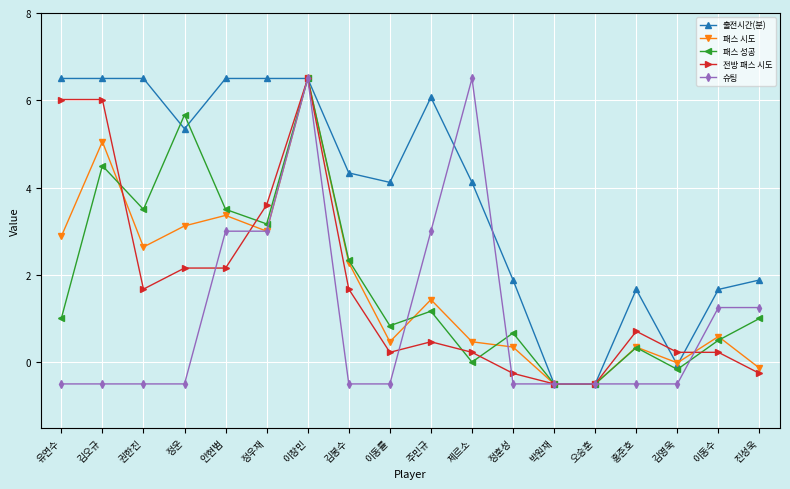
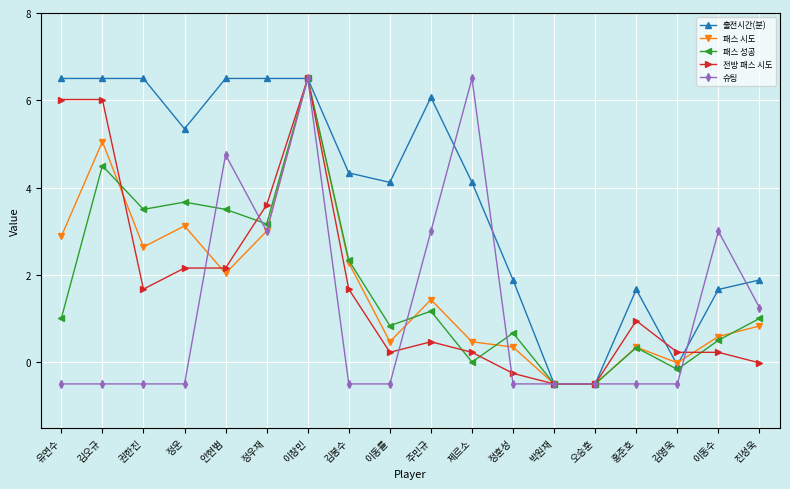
패스 성공, 정운: 5.7 -> 3.7
패스 시도, 안현범: 3.4 -> 2.0
슈팅, 안현범: 3.0 -> 4.8
전방 패스 시도, 홍준호: 0.7 -> 0.9
슈팅, 이동수: 1.3 -> 3.0
패스 시도, 진성욱: -0.1 -> 0.8
전방 패스 시도, 진성욱: -0.3 -> 0.0
